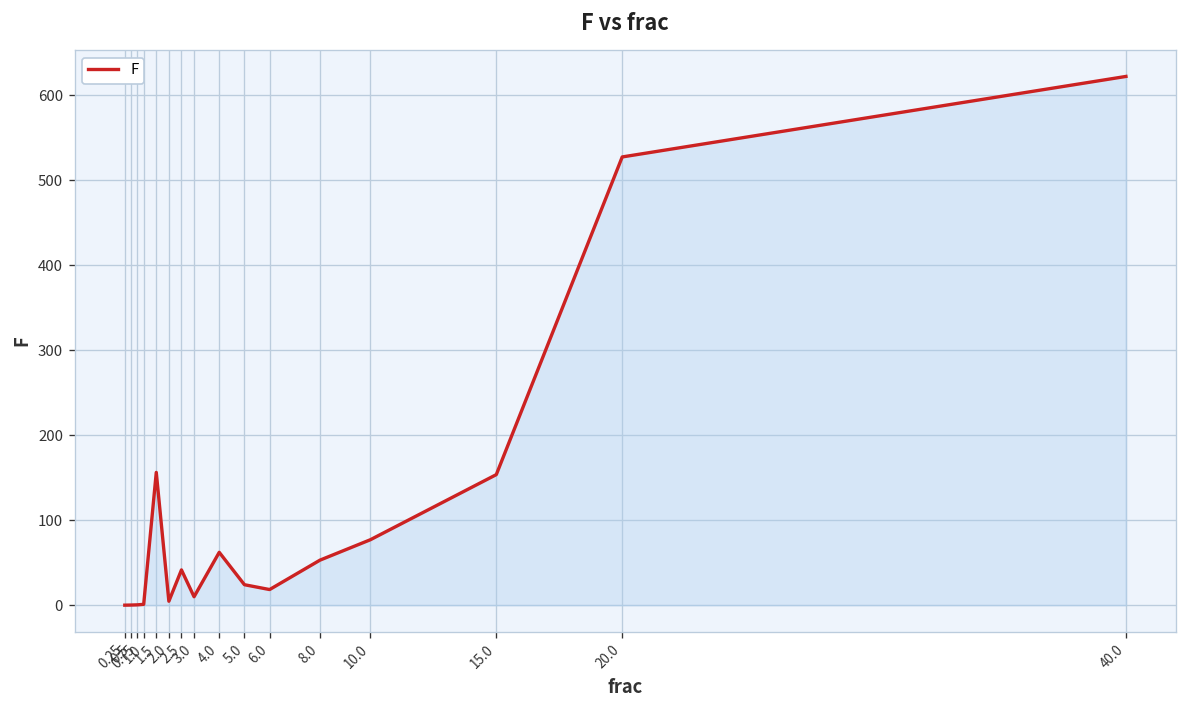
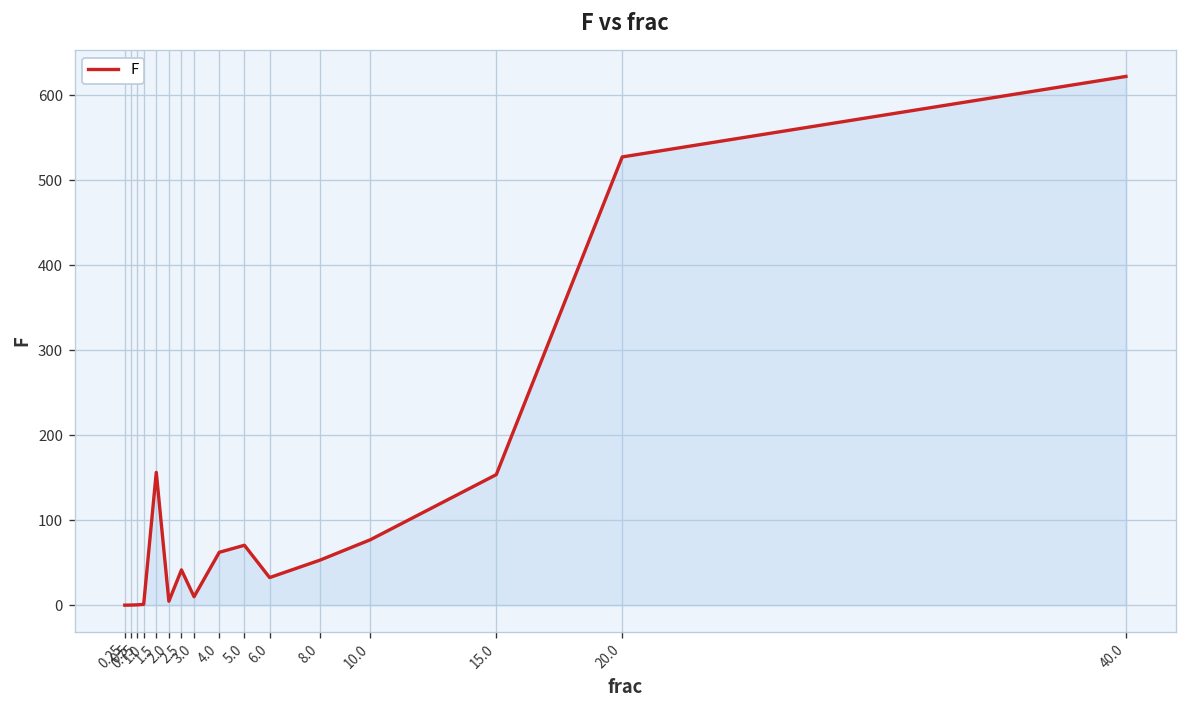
5.0: 20 -> 70
6.0: 20 -> 30
